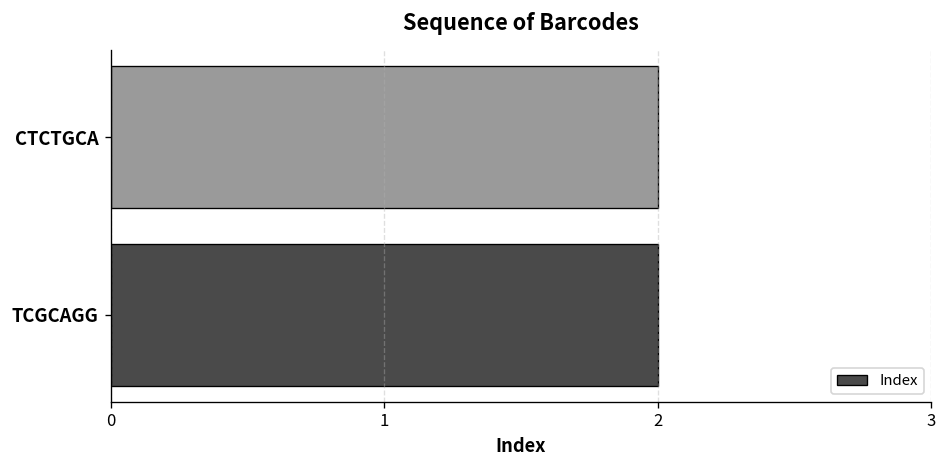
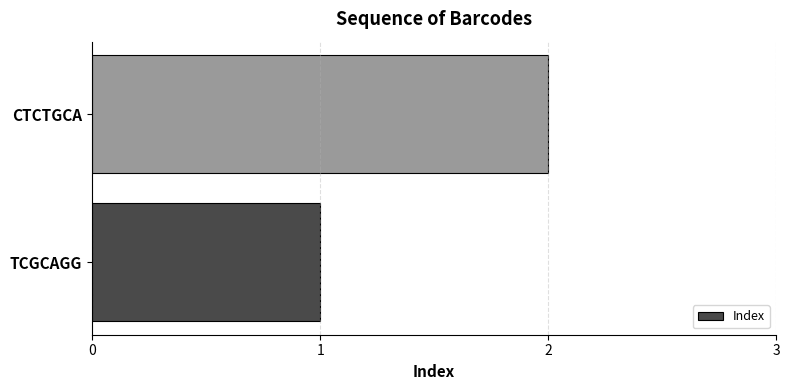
TCGCAGG: 2 -> 1
